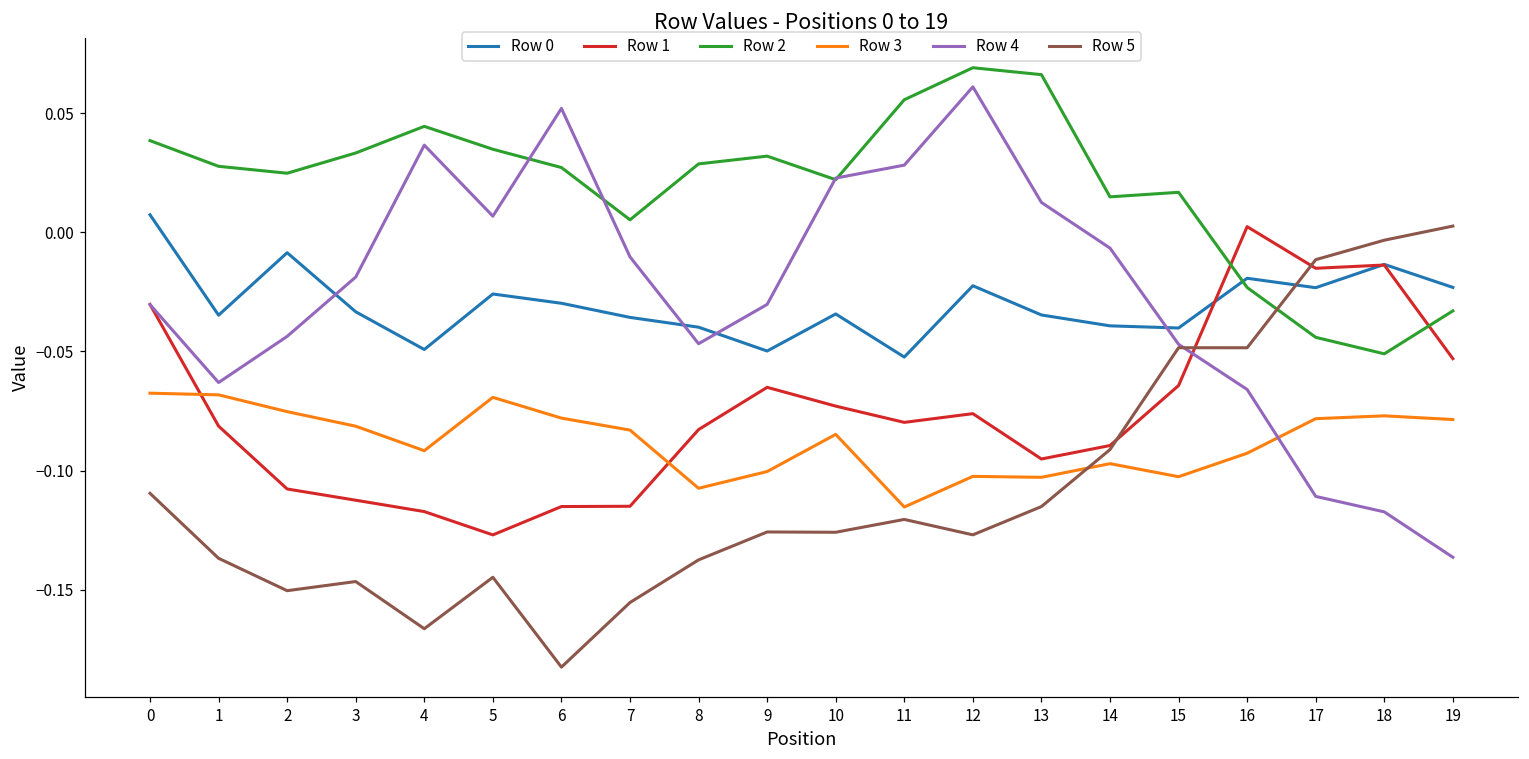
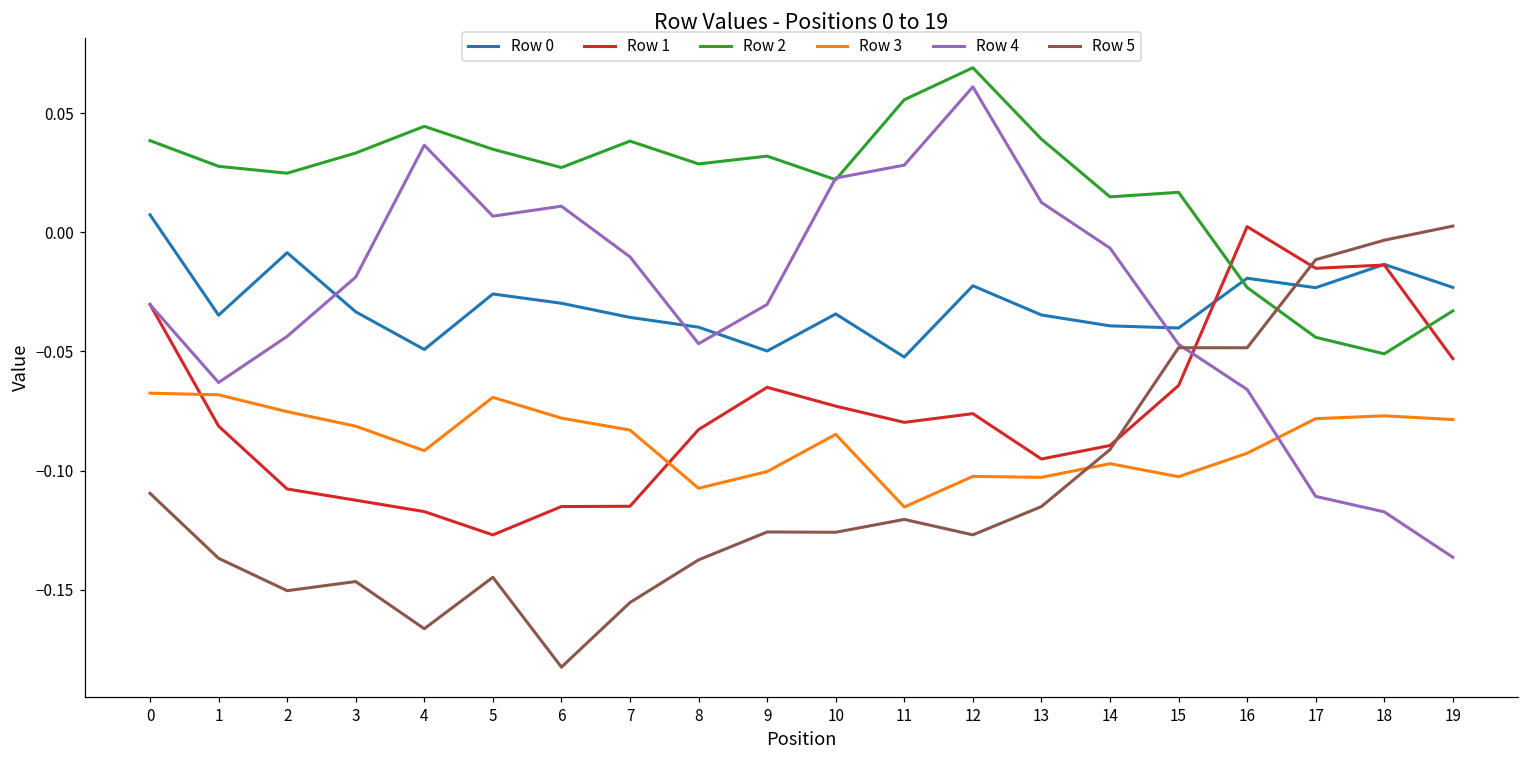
Row 4, 6: 0.052 -> 0.011
Row 2, 7: 0.005 -> 0.038
Row 2, 13: 0.066 -> 0.039
